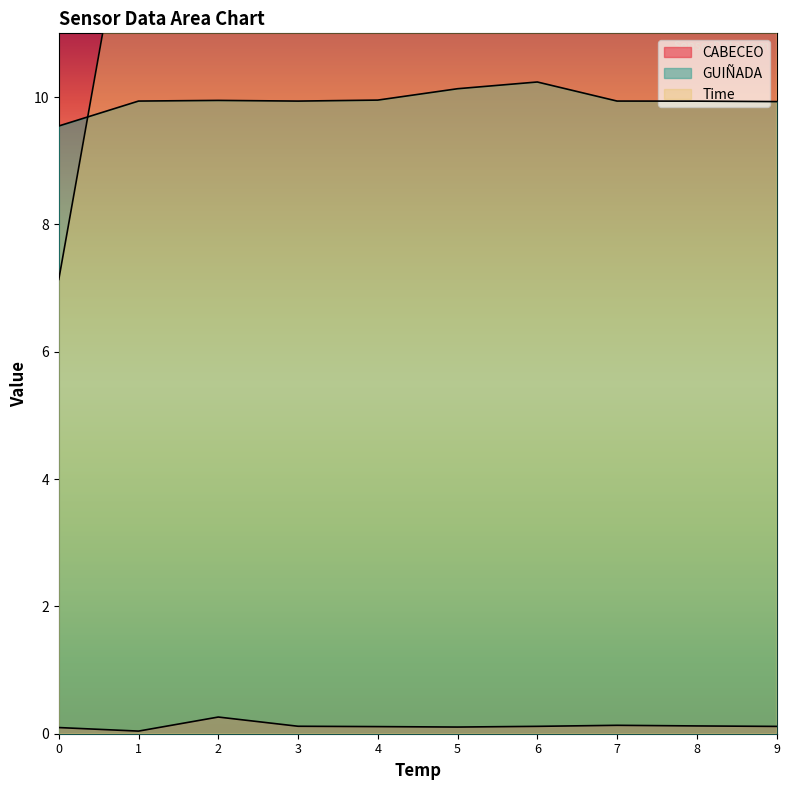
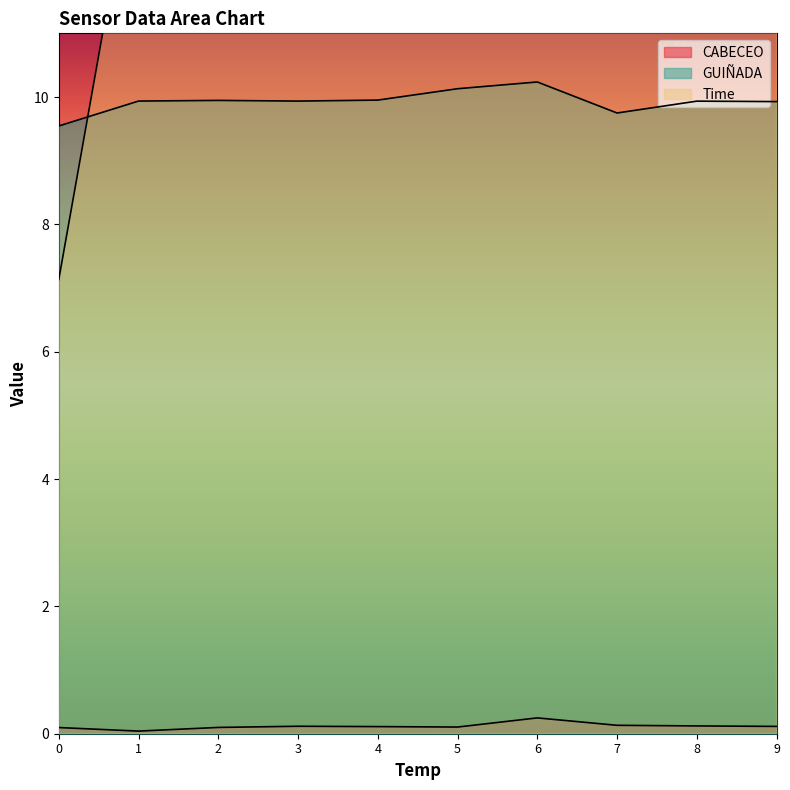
CABECEO, 2: 0.3 -> 0.1
CABECEO, 6: 0.1 -> 0.2
GUIÑADA, 7: 9.9 -> 9.7
